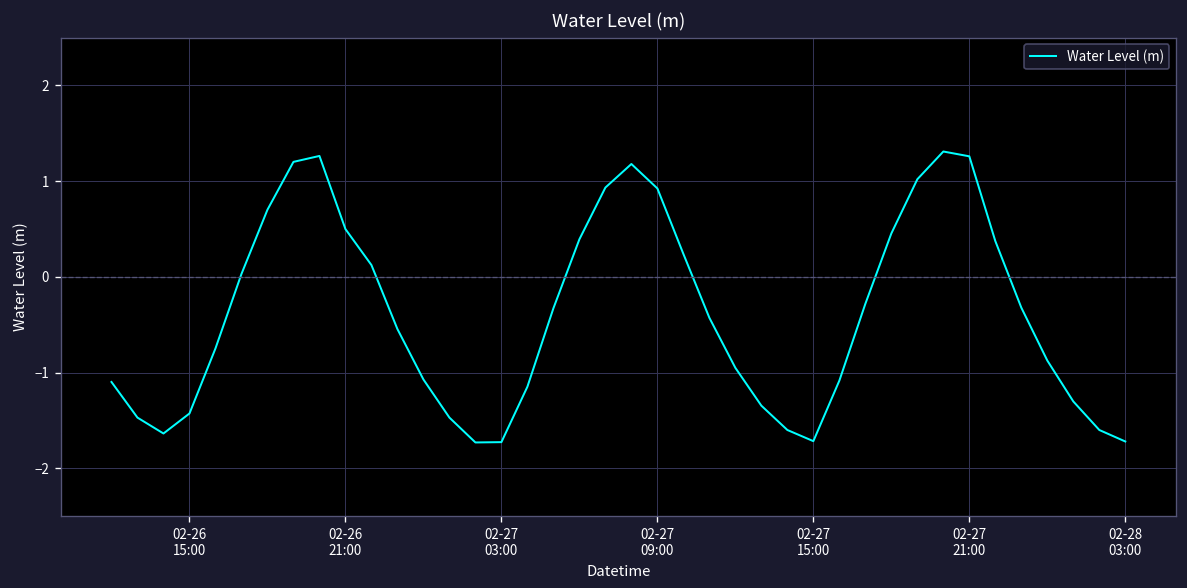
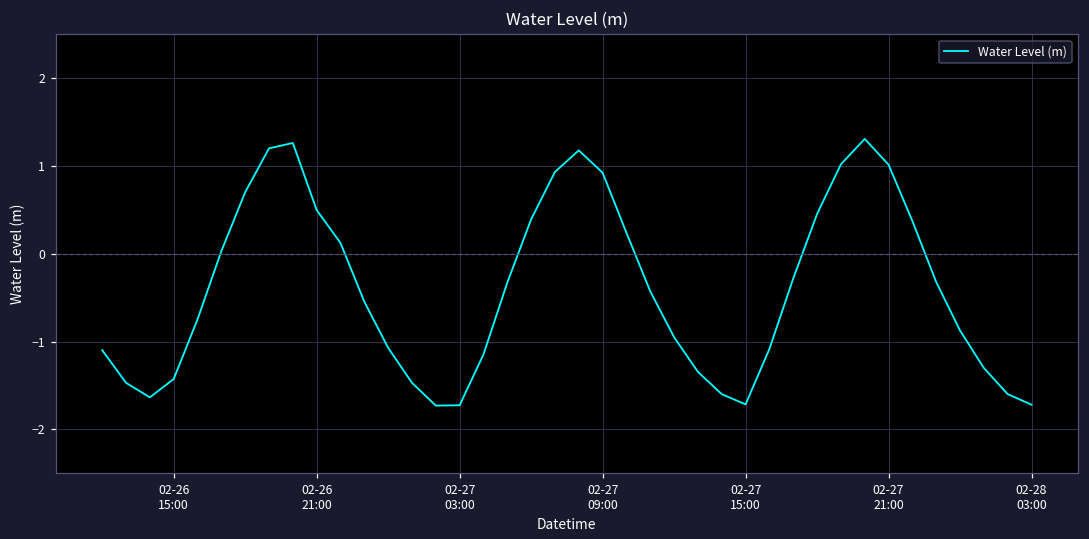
02-27 21:00: 1.3 -> 1.0
